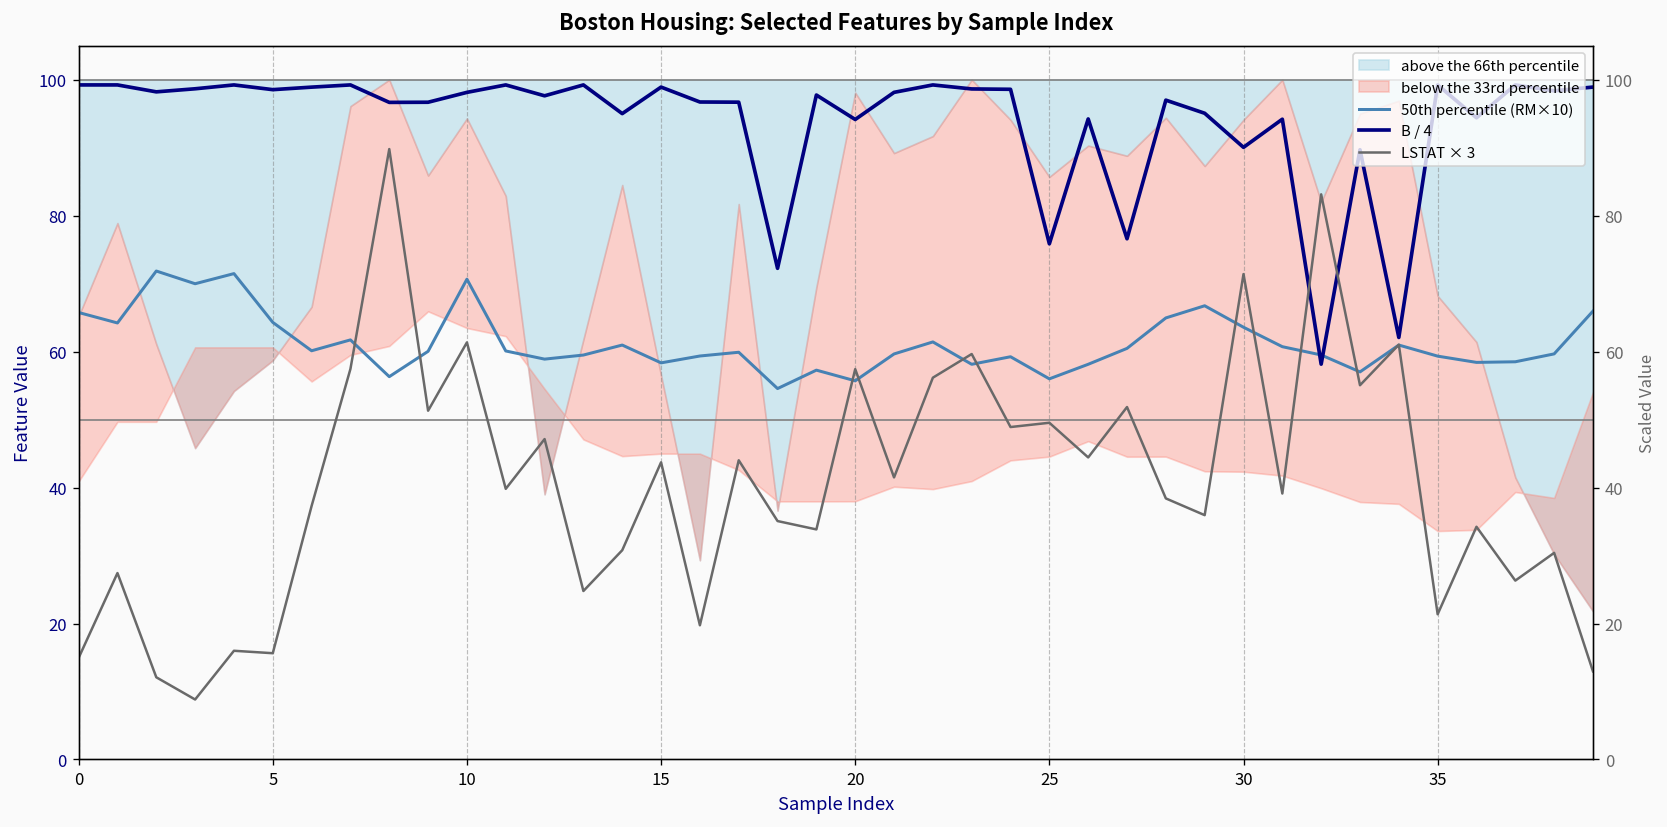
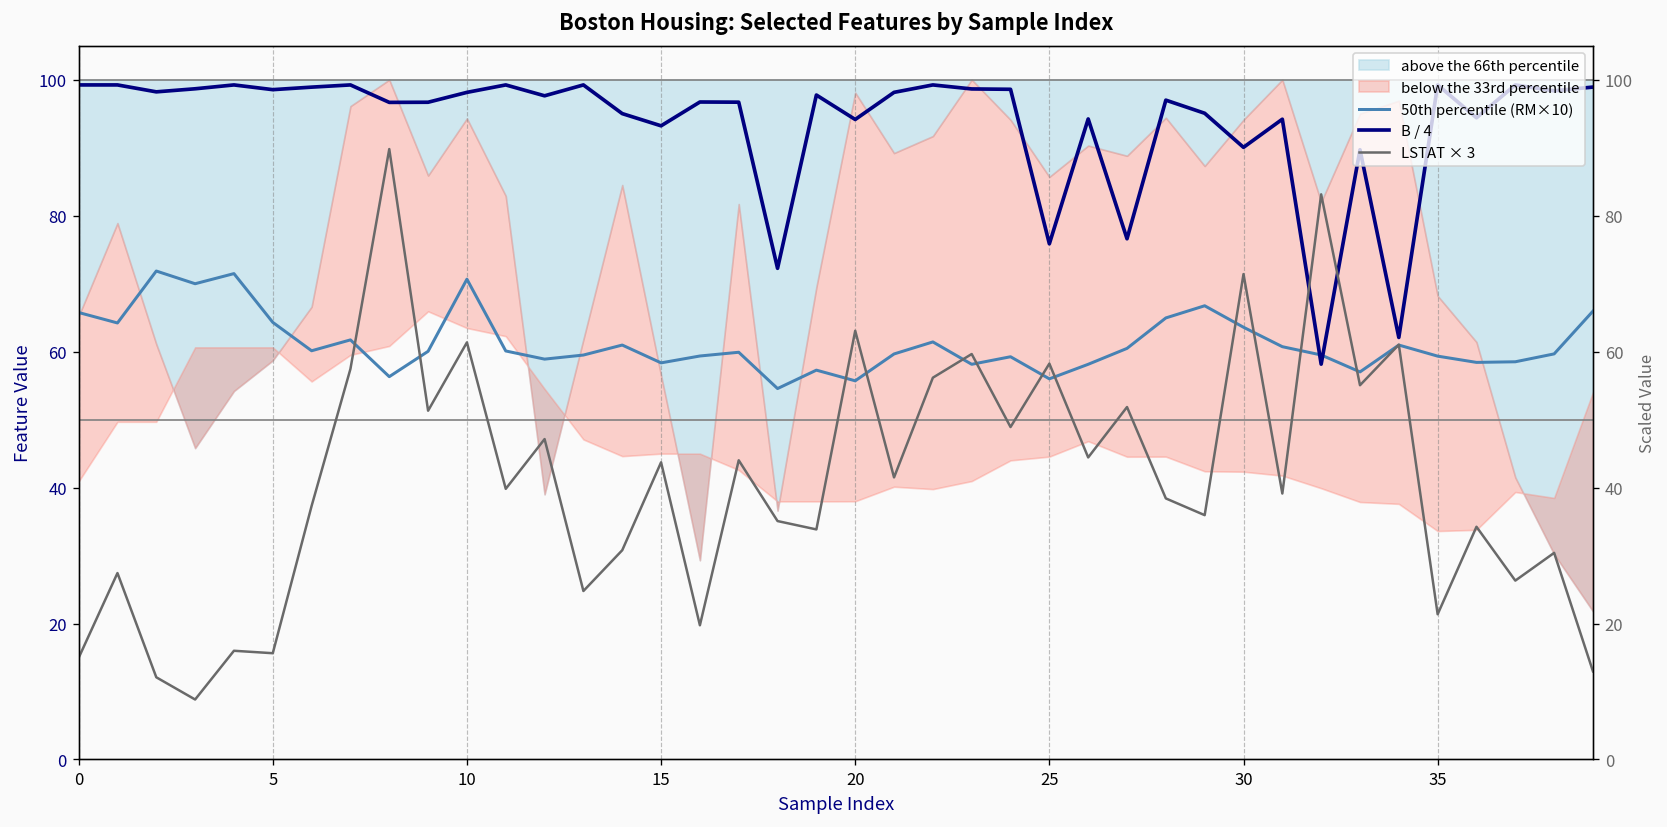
B / 4, 15: 99 -> 93
LSTAT × 3, 20: 57 -> 63
LSTAT × 3, 25: 50 -> 58
